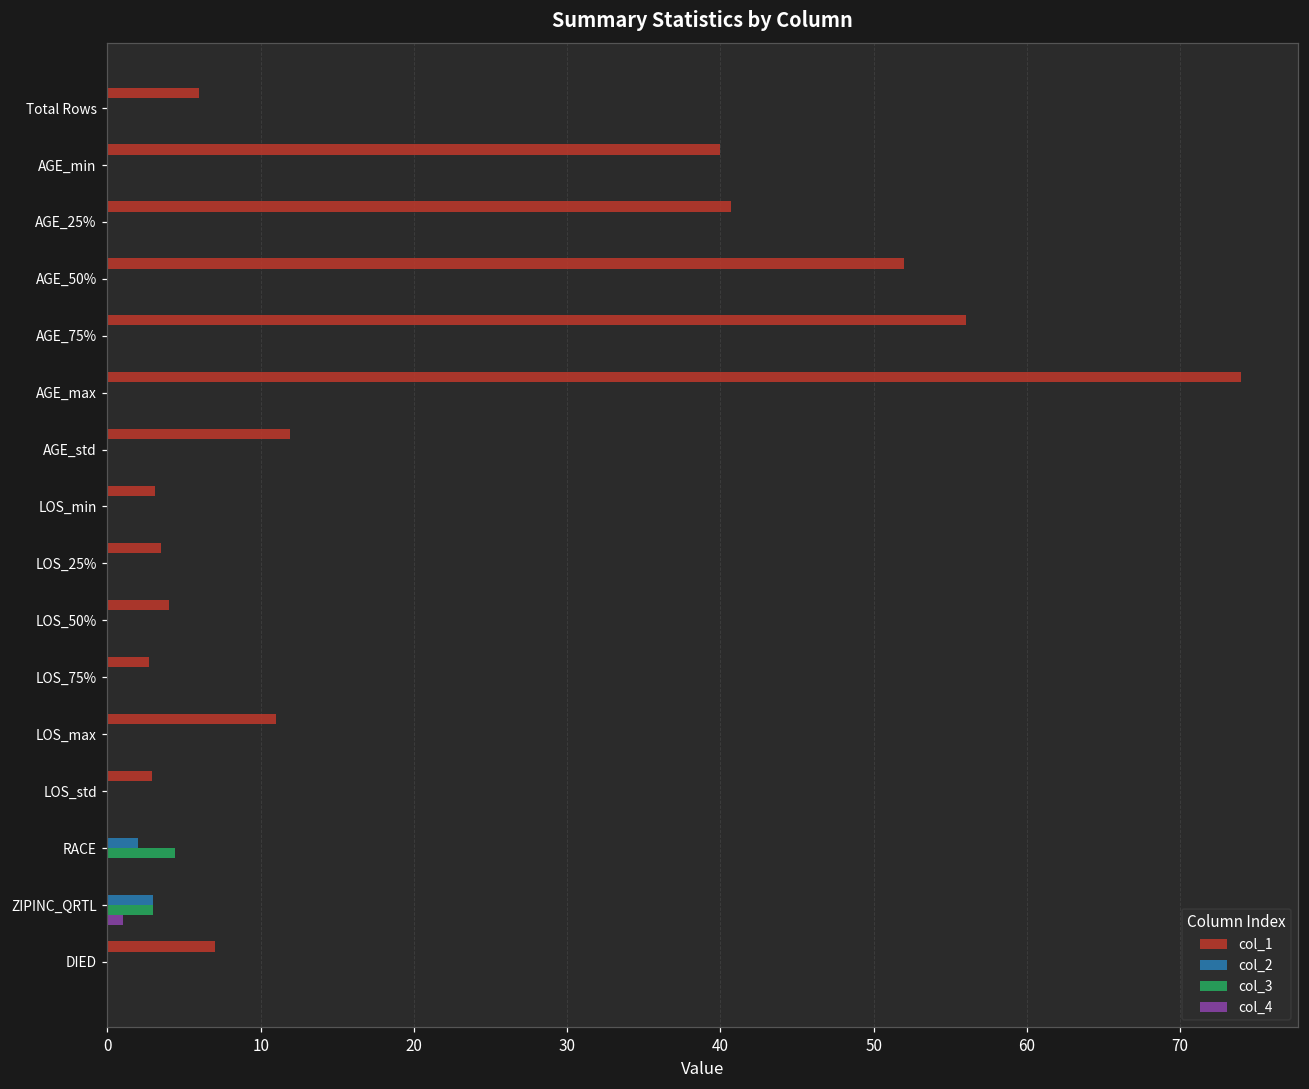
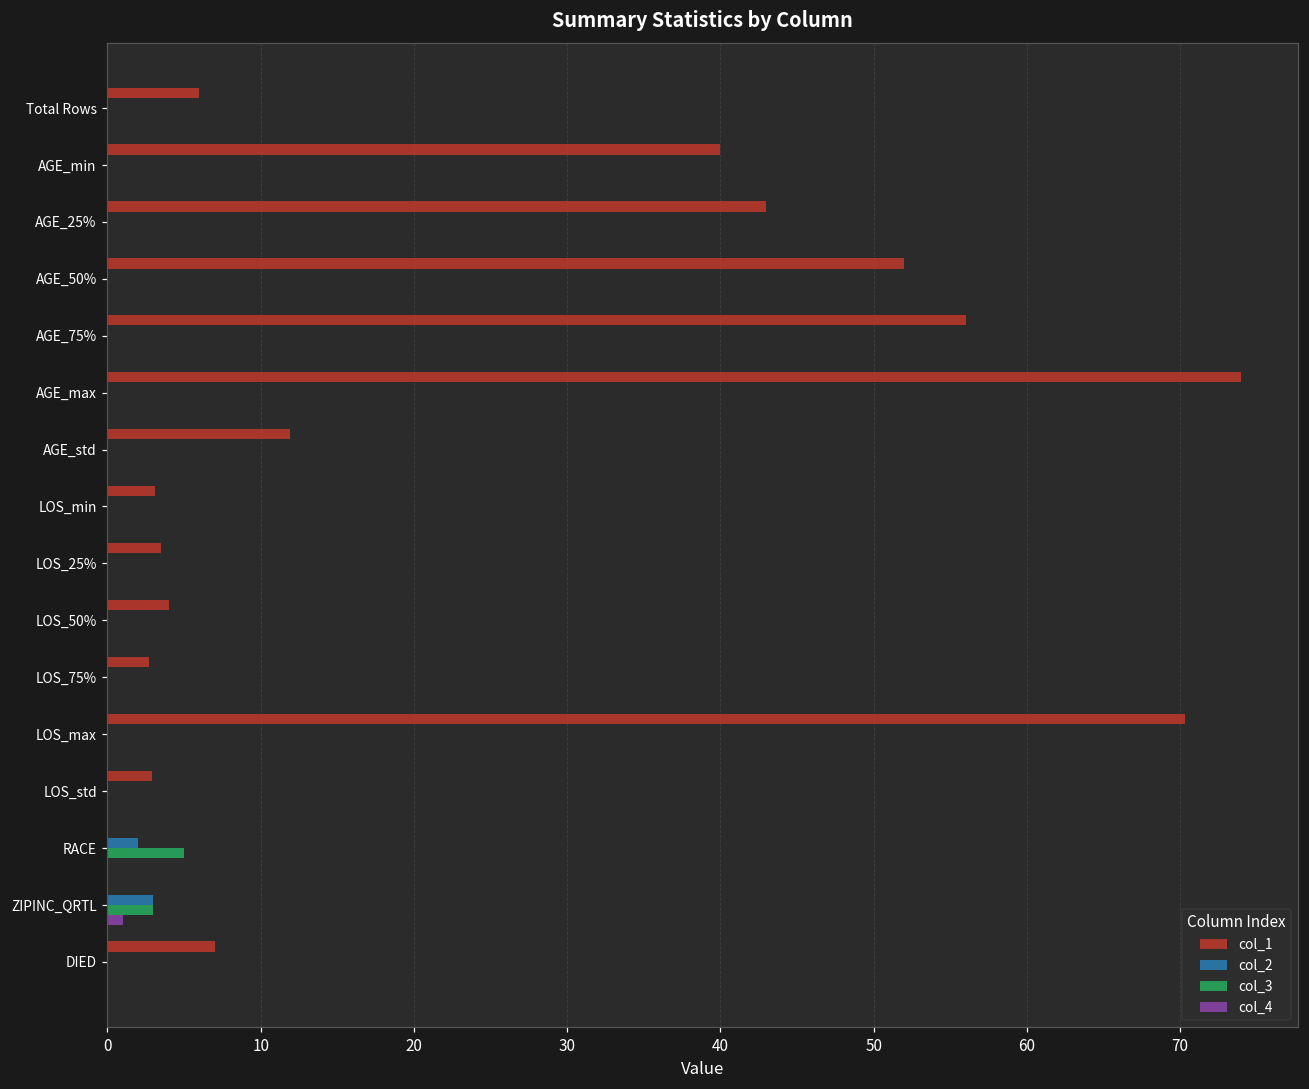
col_1, AGE_25%: 40.7 -> 43.0
col_1, LOS_max: 11.0 -> 70.3
col_3, RACE: 4.4 -> 5.0
